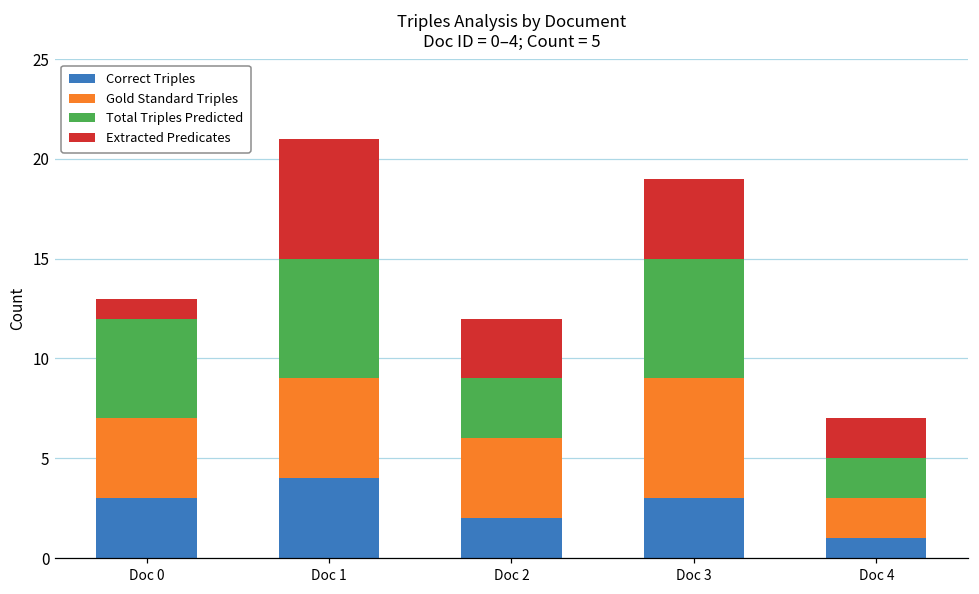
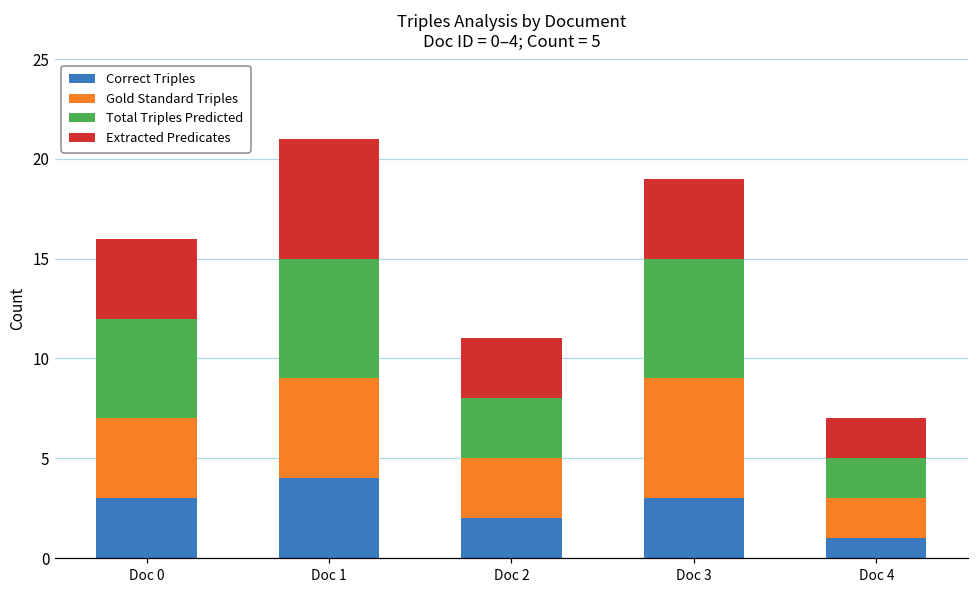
Extracted Predicates, Doc 0: 1 -> 4
Gold Standard Triples, Doc 2: 4 -> 3
